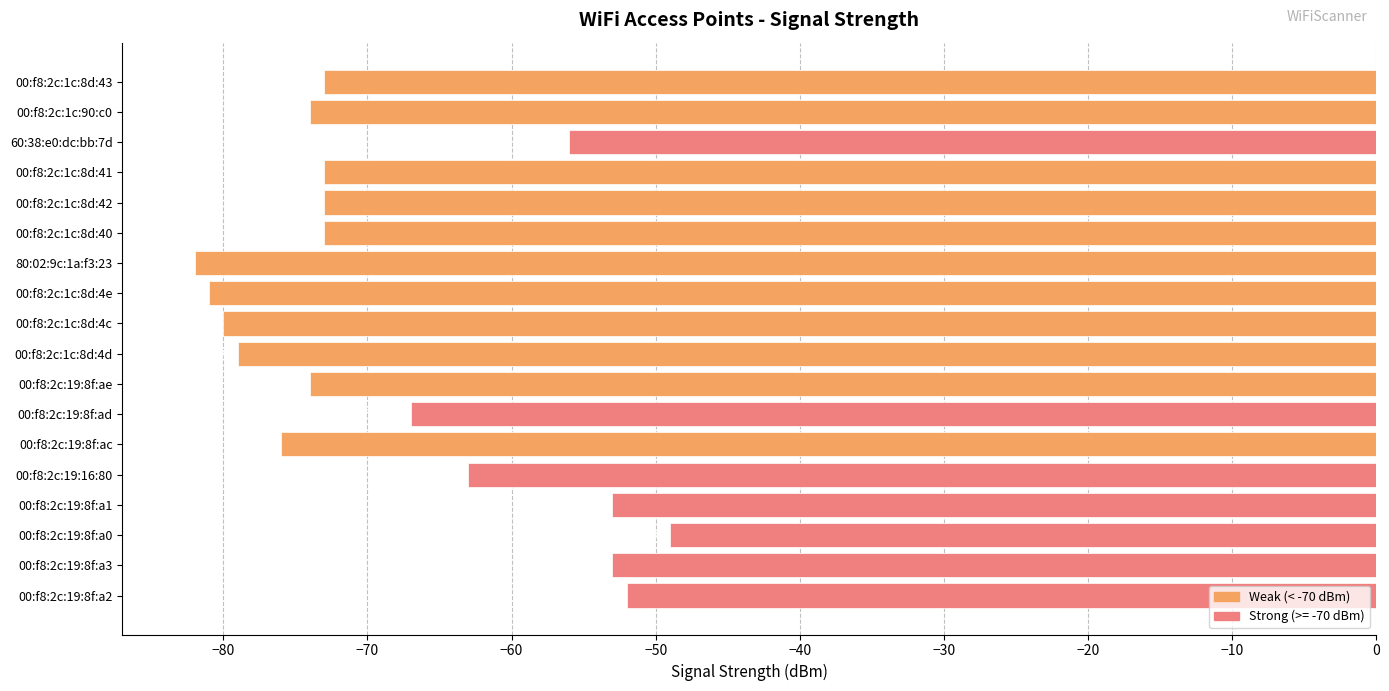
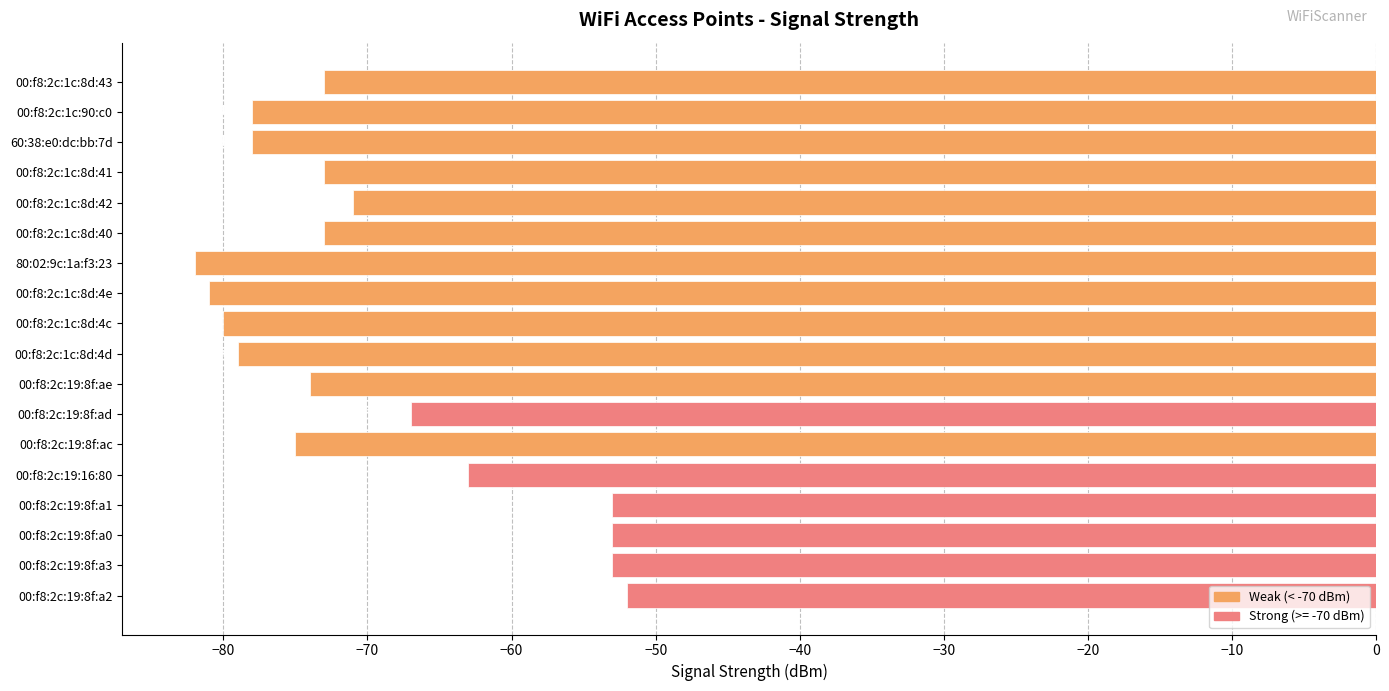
00:f8:2c:1c:90:c0: -74 -> -78
60:38:e0:dc:bb:7d: -56 -> -78
00:f8:2c:1c:8d:42: -73 -> -71
00:f8:2c:19:8f:ac: -76 -> -75
00:f8:2c:19:8f:a0: -49 -> -53
